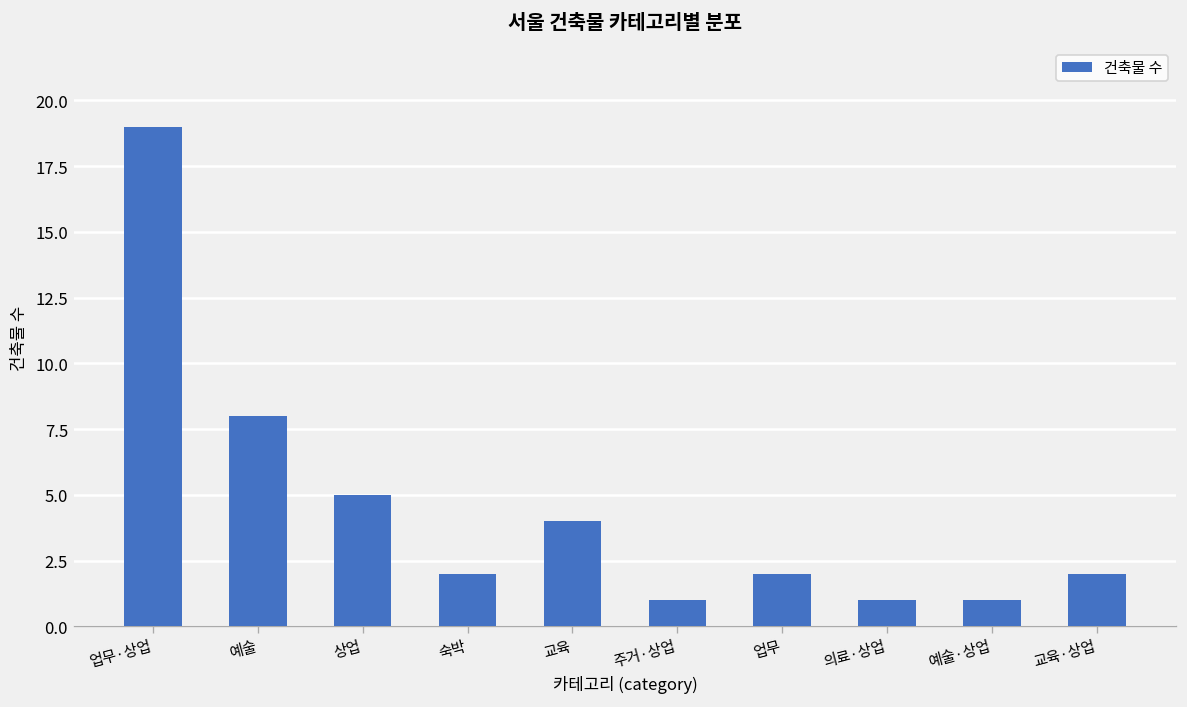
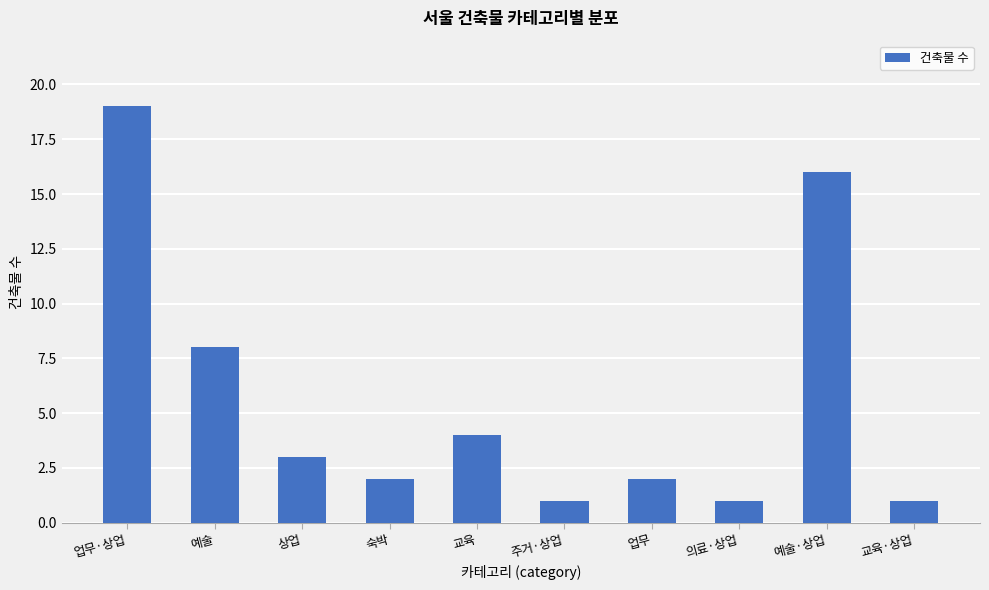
상업: 5 -> 3
예술·상업: 1 -> 16
교육·상업: 2 -> 1
